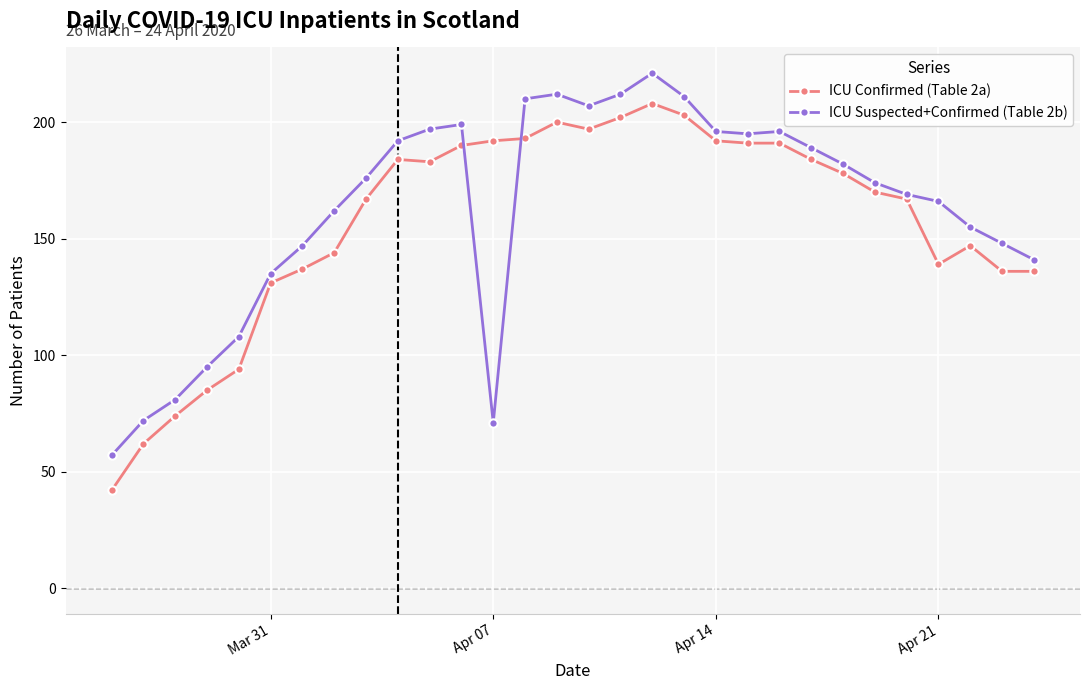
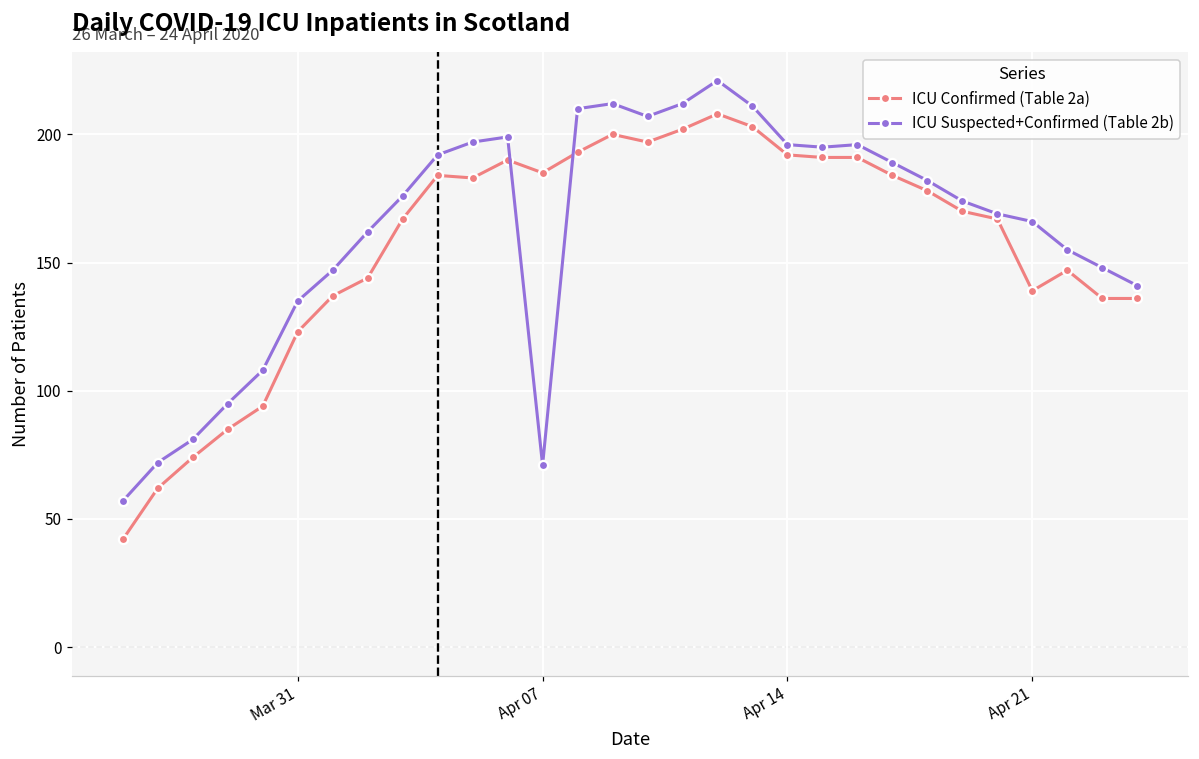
ICU Confirmed (Table 2a), Mar 31: 131 -> 123
ICU Confirmed (Table 2a), Apr 07: 192 -> 185
